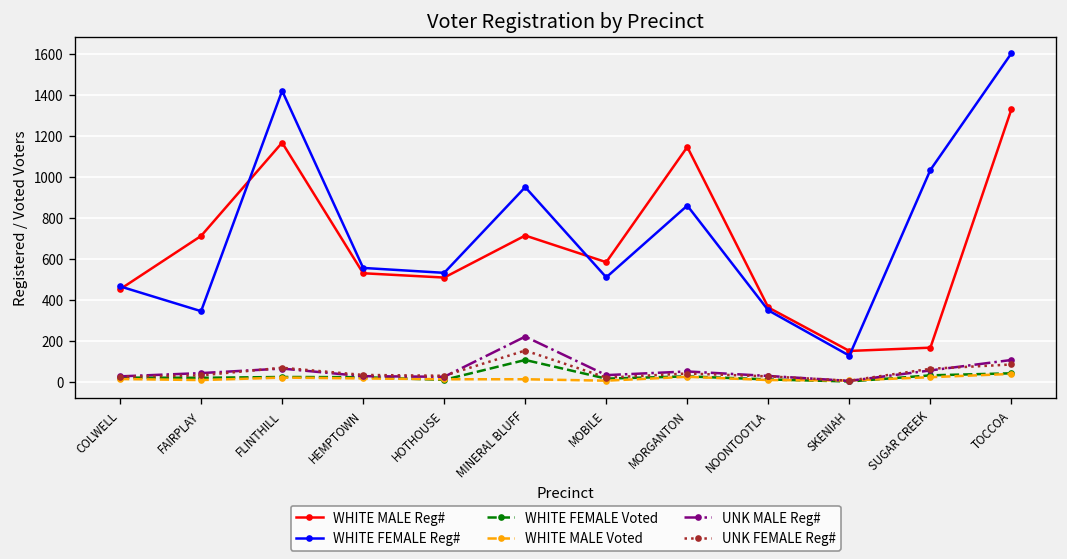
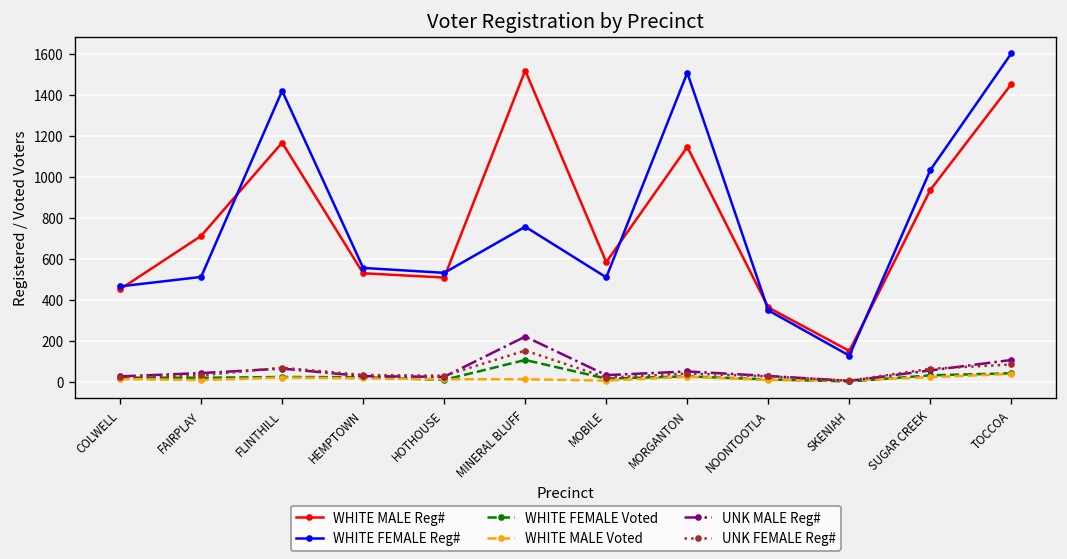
WHITE FEMALE Reg#, FAIRPLAY: 350 -> 510
WHITE MALE Reg#, MINERAL BLUFF: 710 -> 1520
WHITE FEMALE Reg#, MINERAL BLUFF: 950 -> 760
WHITE FEMALE Reg#, MORGANTON: 860 -> 1510
WHITE MALE Reg#, SUGAR CREEK: 170 -> 940
WHITE MALE Reg#, TOCCOA: 1330 -> 1450
